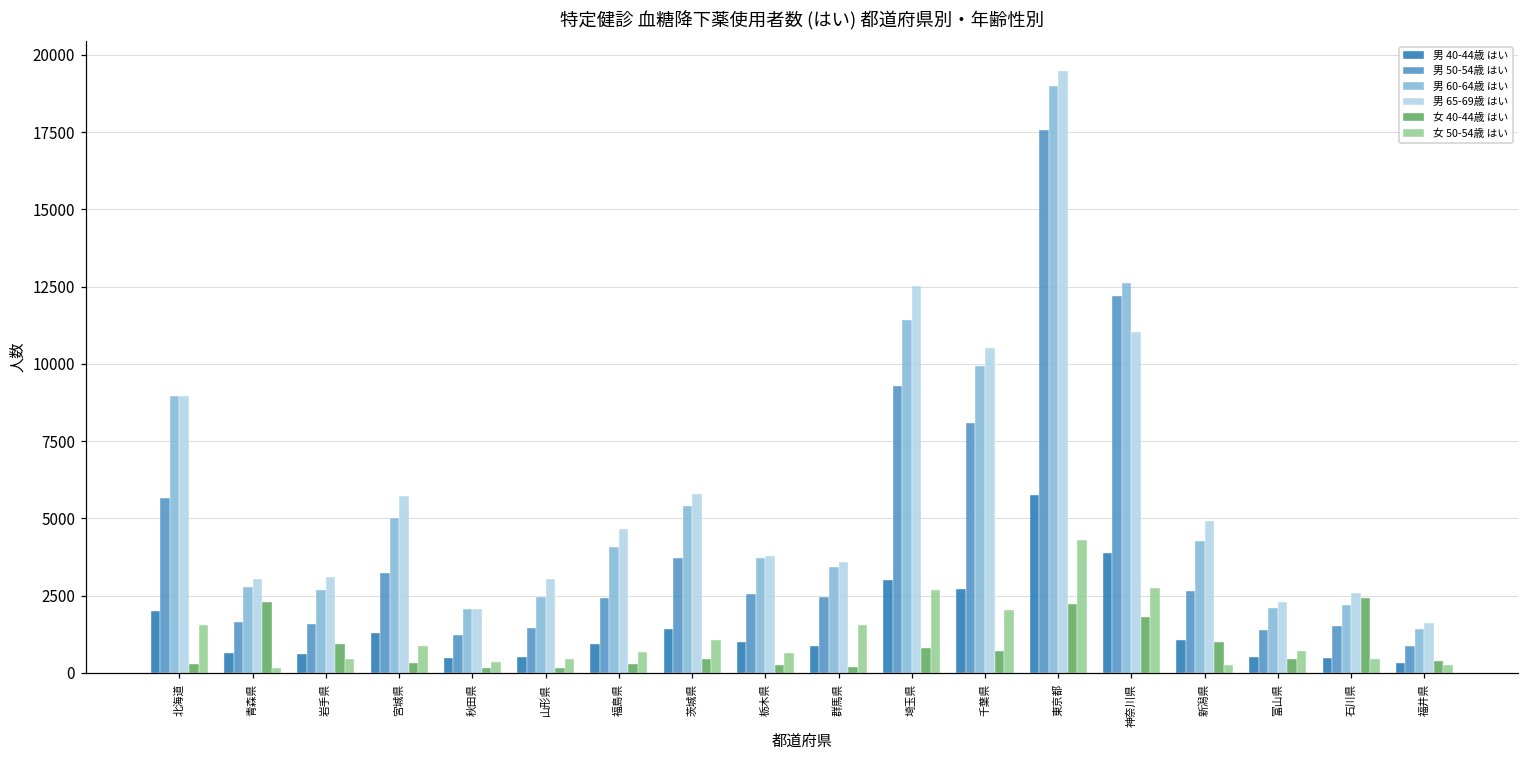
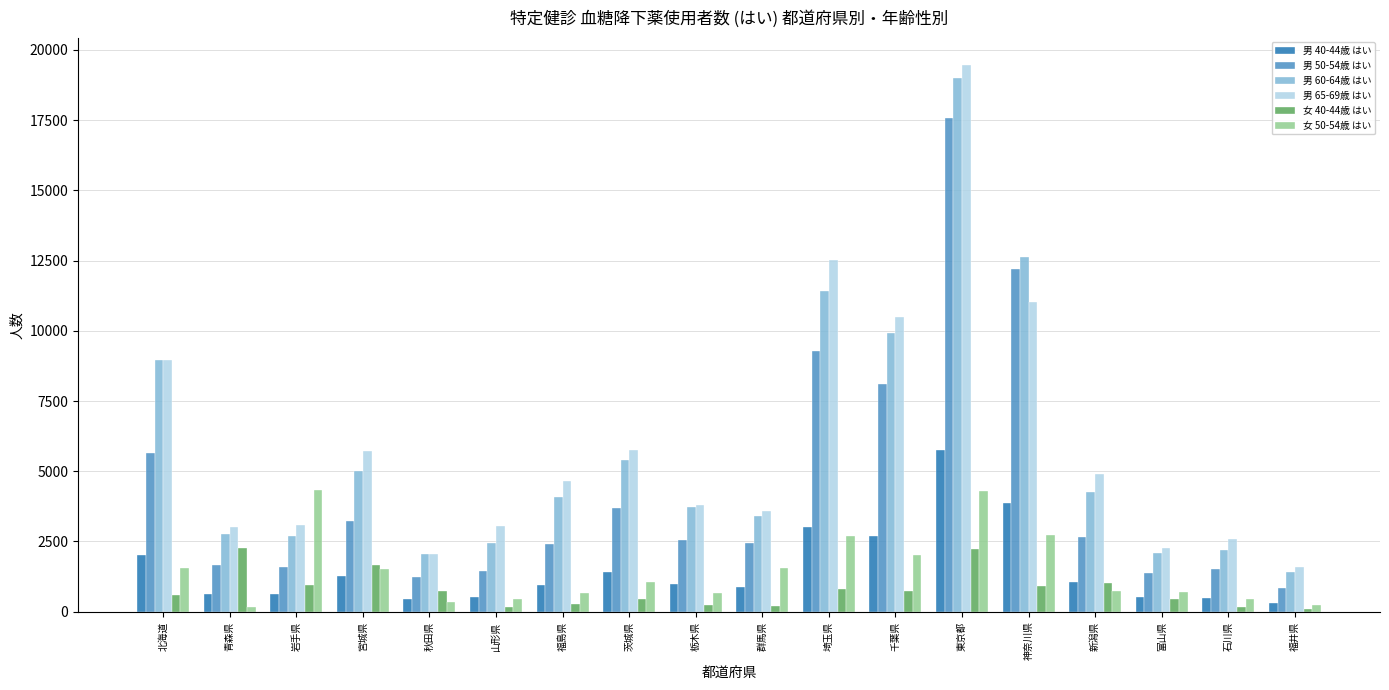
女 40-44歳 はい, 北海道: 300 -> 600
女 50-54歳 はい, 岩手県: 400 -> 4300
女 40-44歳 はい, 宮城県: 300 -> 1600
女 50-54歳 はい, 宮城県: 900 -> 1500
女 40-44歳 はい, 秋田県: 200 -> 700
女 40-44歳 はい, 神奈川県: 1800 -> 900
女 50-54歳 はい, 新潟県: 300 -> 800
女 40-44歳 はい, 石川県: 2400 -> 200
女 40-44歳 はい, 福井県: 400 -> 100
